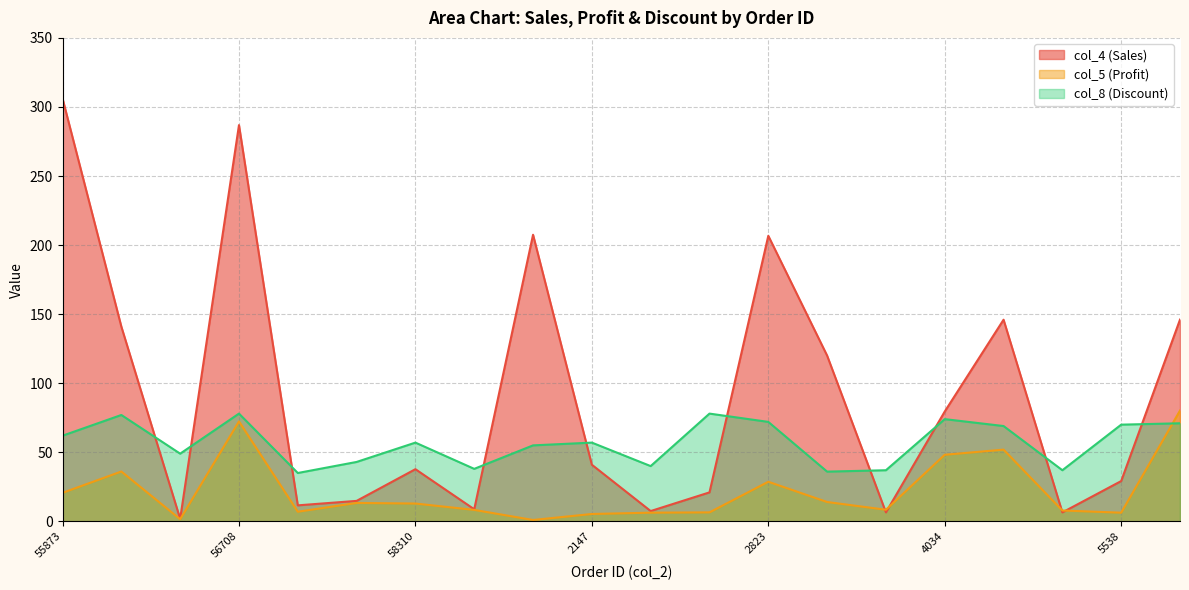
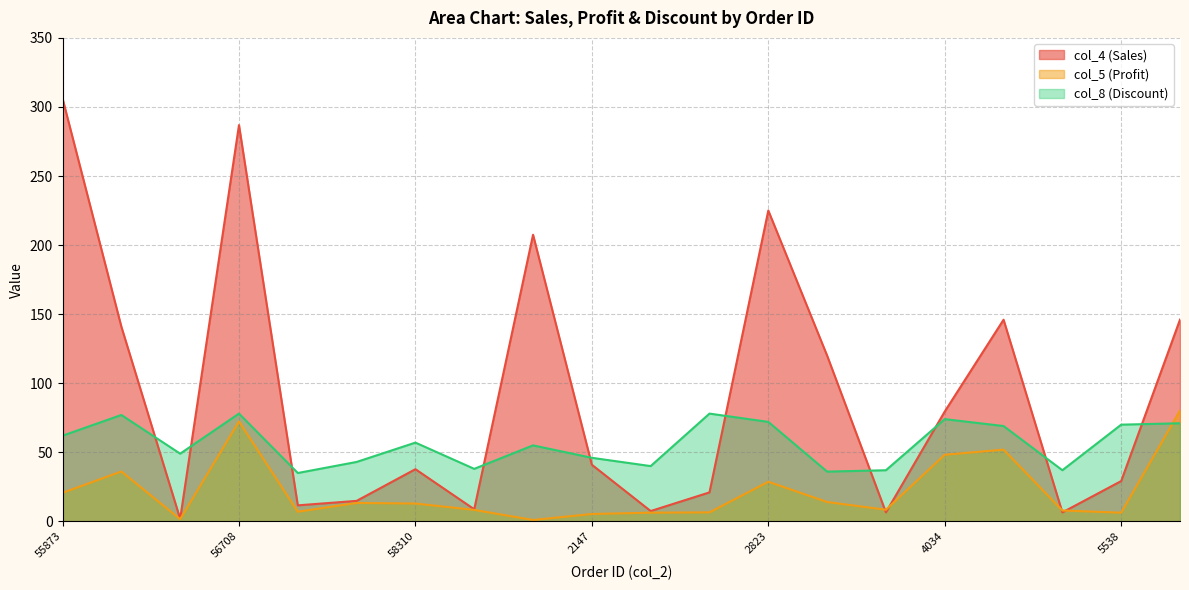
col_8 (Discount), 2147: 57 -> 46
col_4 (Sales), 2823: 207 -> 225
